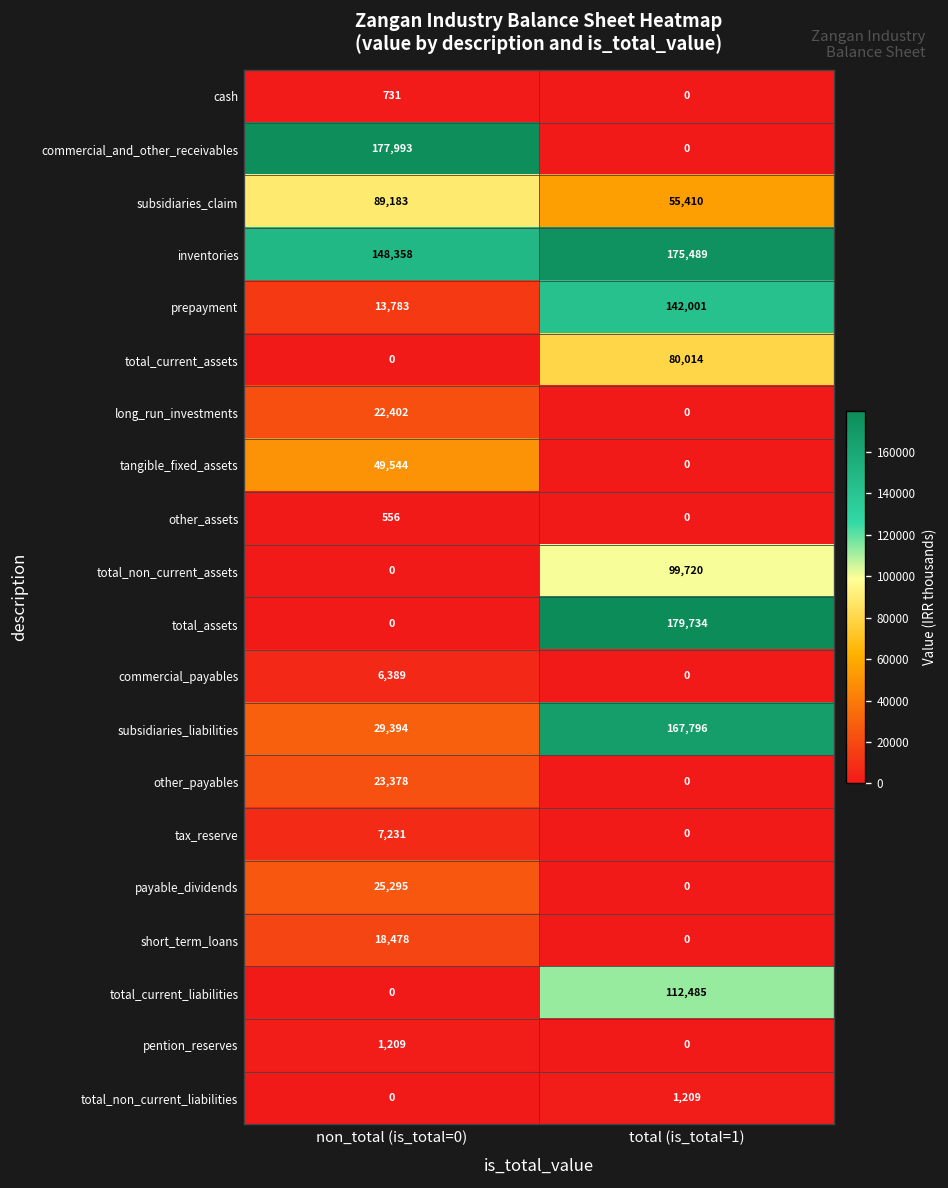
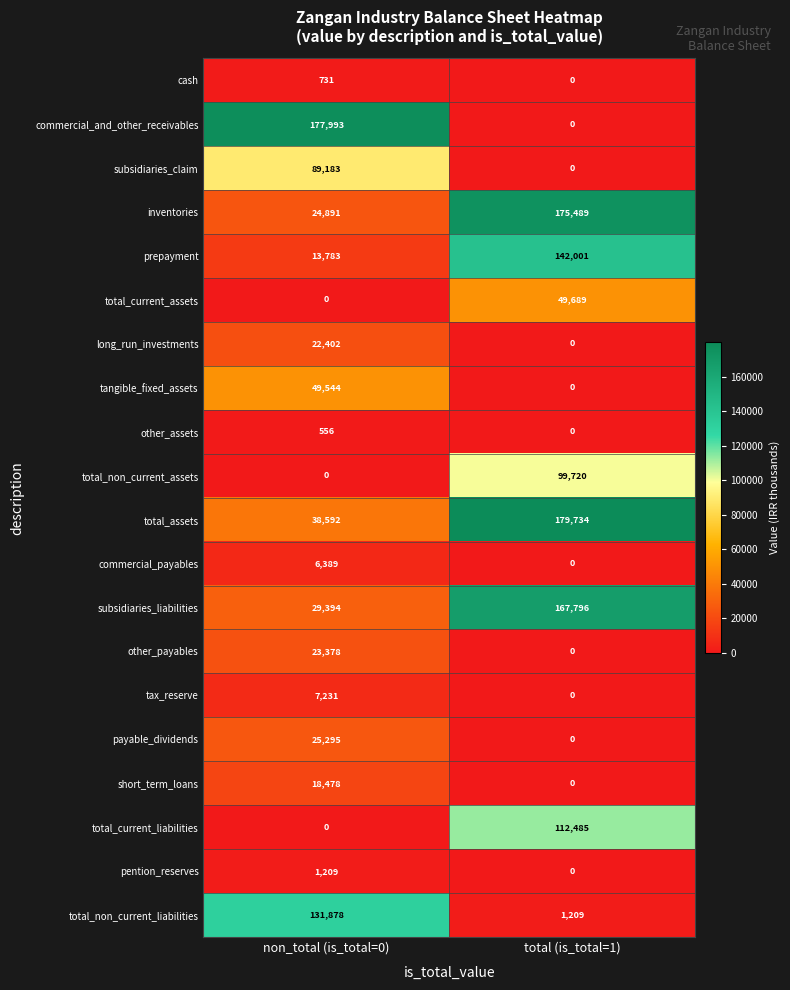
subsidiaries_claim, total (is_total=1): 55,410 -> 0
inventories, non_total (is_total=0): 148,358 -> 24,891
total_current_assets, total (is_total=1): 80,014 -> 49,689
total_assets, non_total (is_total=0): 0 -> 38,592
total_non_current_liabilities, non_total (is_total=0): 0 -> 131,878
